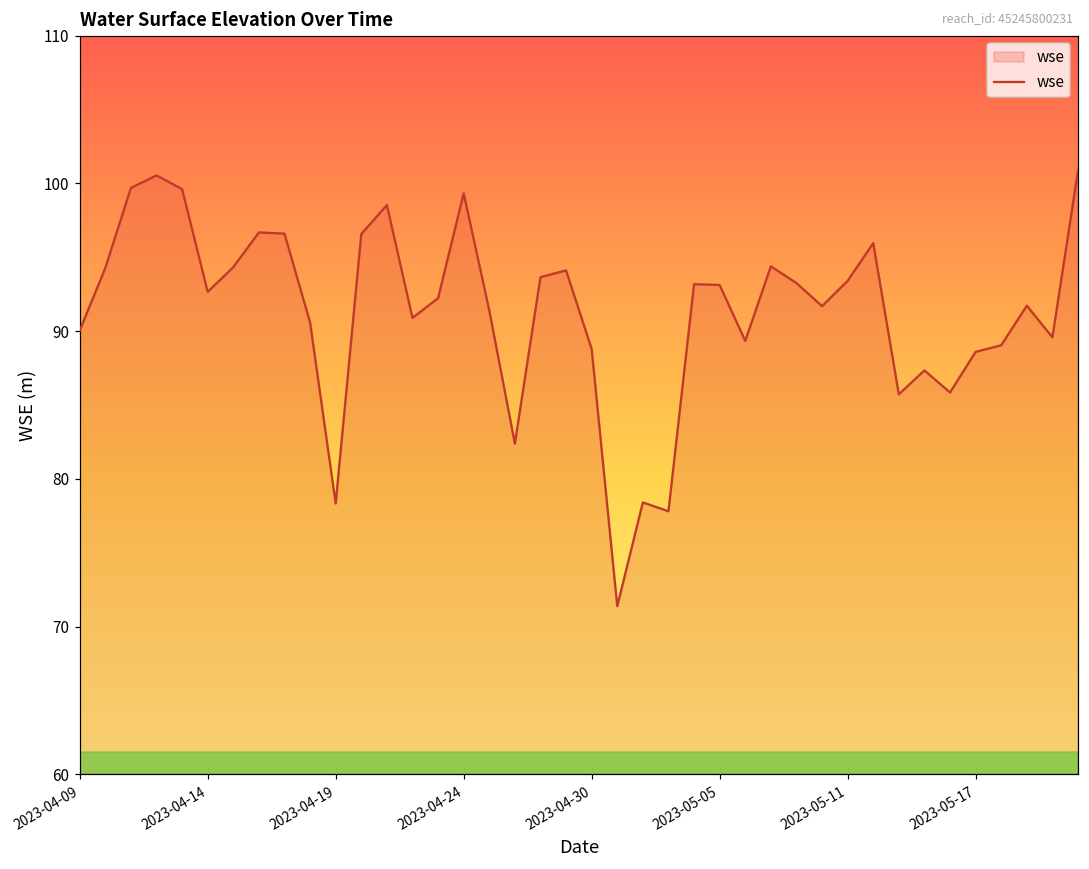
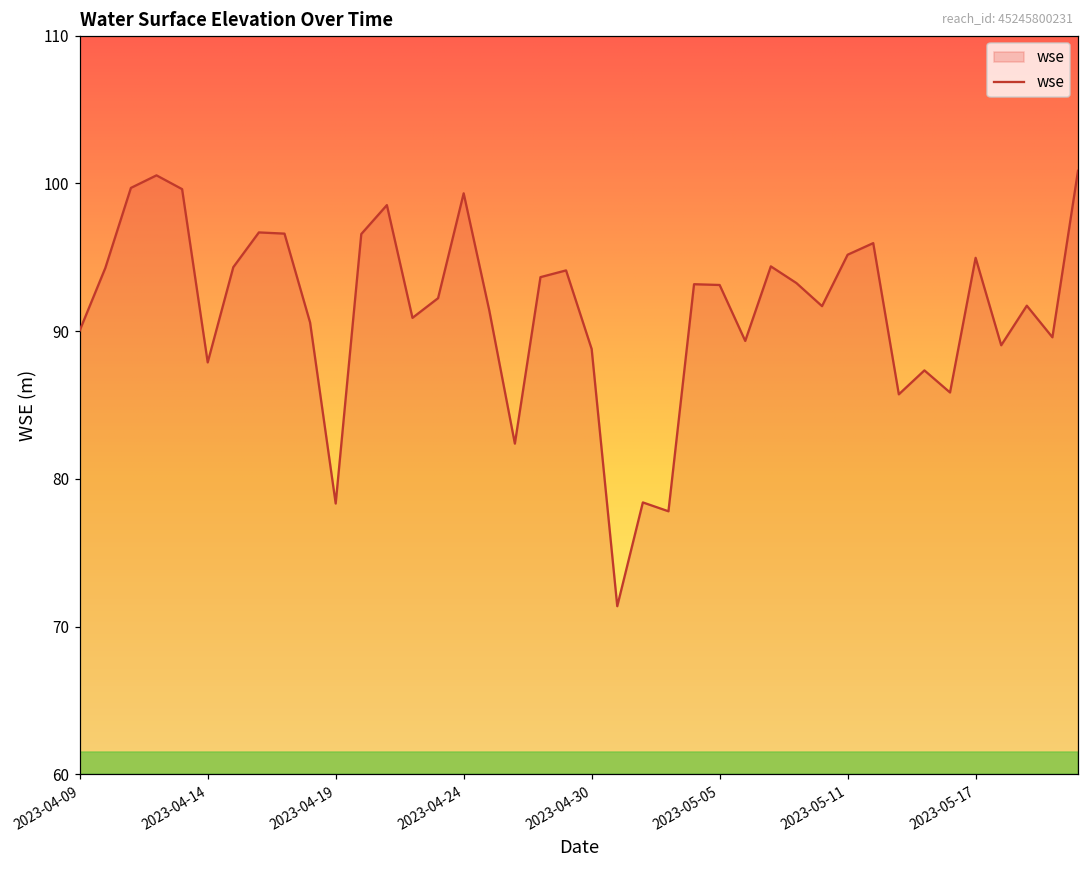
2023-04-14: 92.7 -> 87.9
2023-05-11: 93.4 -> 95.2
2023-05-17: 88.6 -> 95.0
